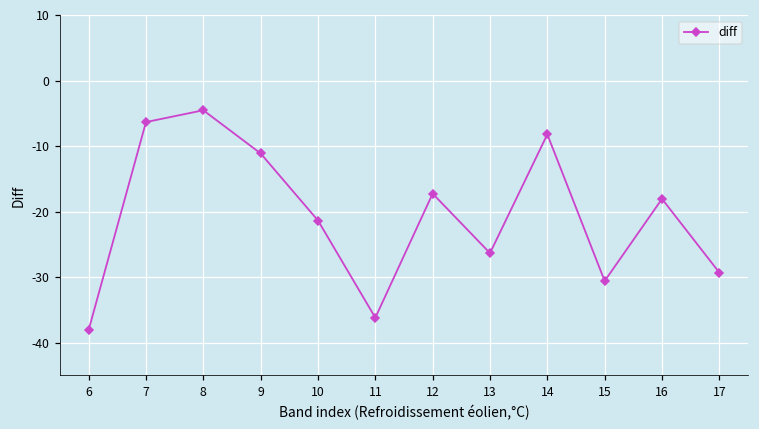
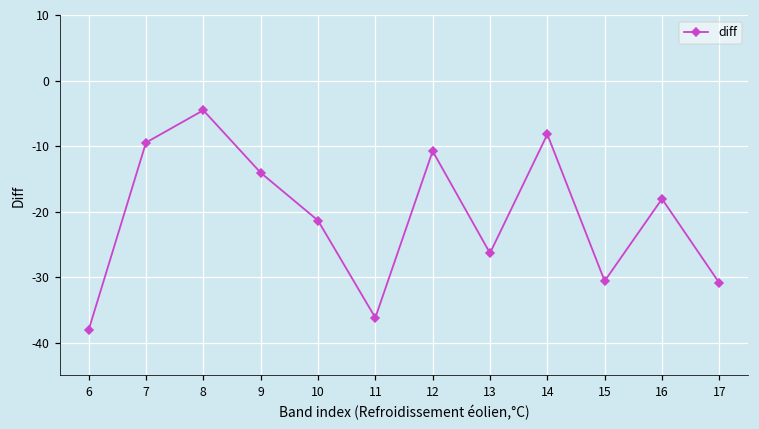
7: -6 -> -9
9: -11 -> -14
12: -17 -> -11
17: -29 -> -31
